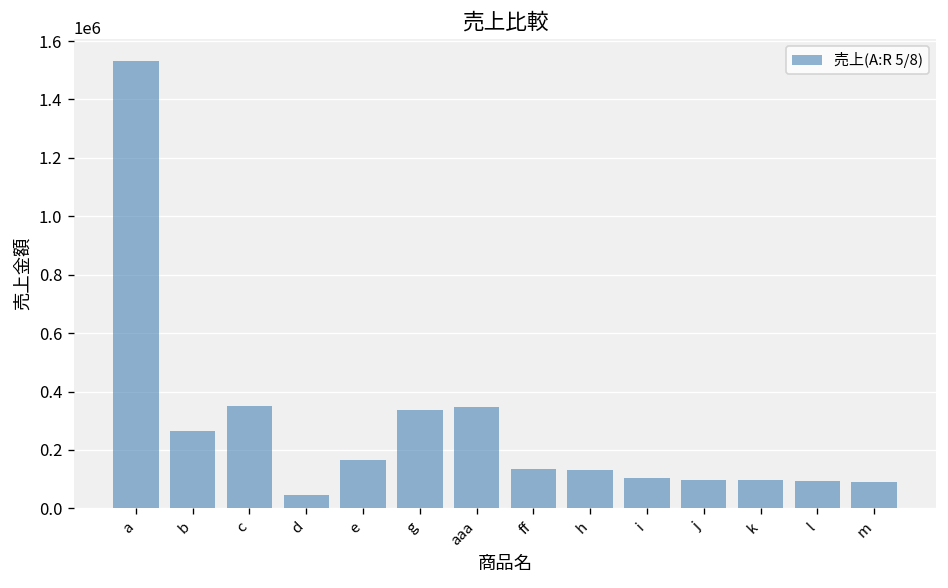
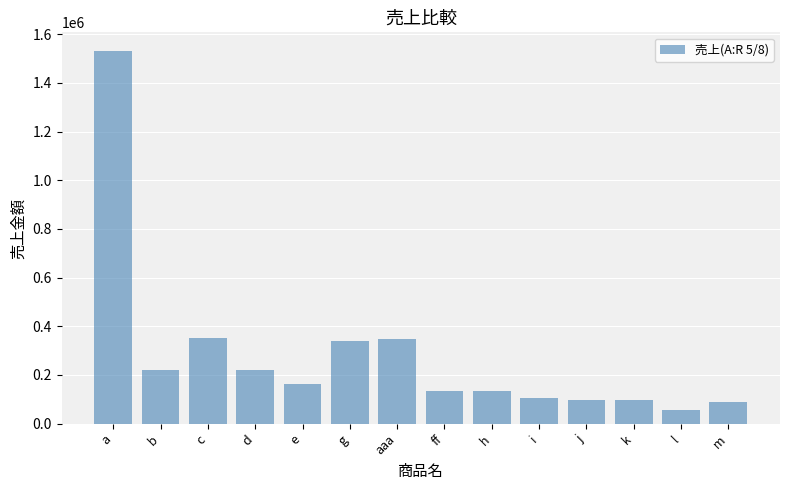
b: 270000 -> 220000
d: 50000 -> 220000
l: 90000 -> 50000
